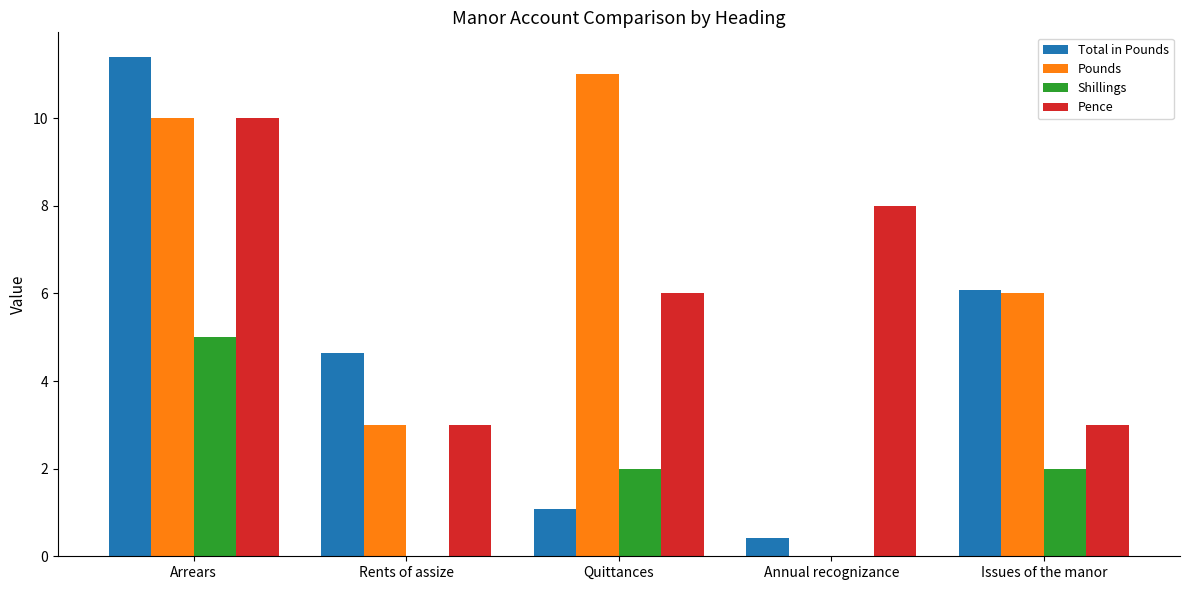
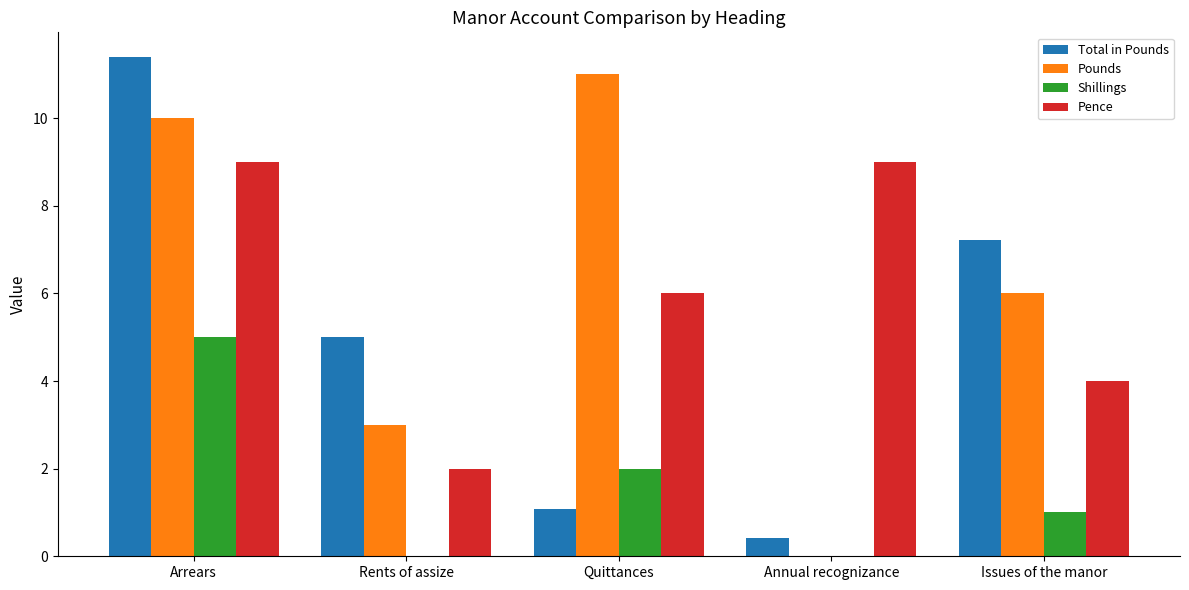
Pence, Arrears: 10 -> 9
Total in Pounds, Rents of assize: 4.7 -> 5.0
Pence, Rents of assize: 3 -> 2
Pence, Annual recognizance: 8 -> 9
Total in Pounds, Issues of the manor: 6.1 -> 7.2
Shillings, Issues of the manor: 2 -> 1
Pence, Issues of the manor: 3 -> 4
